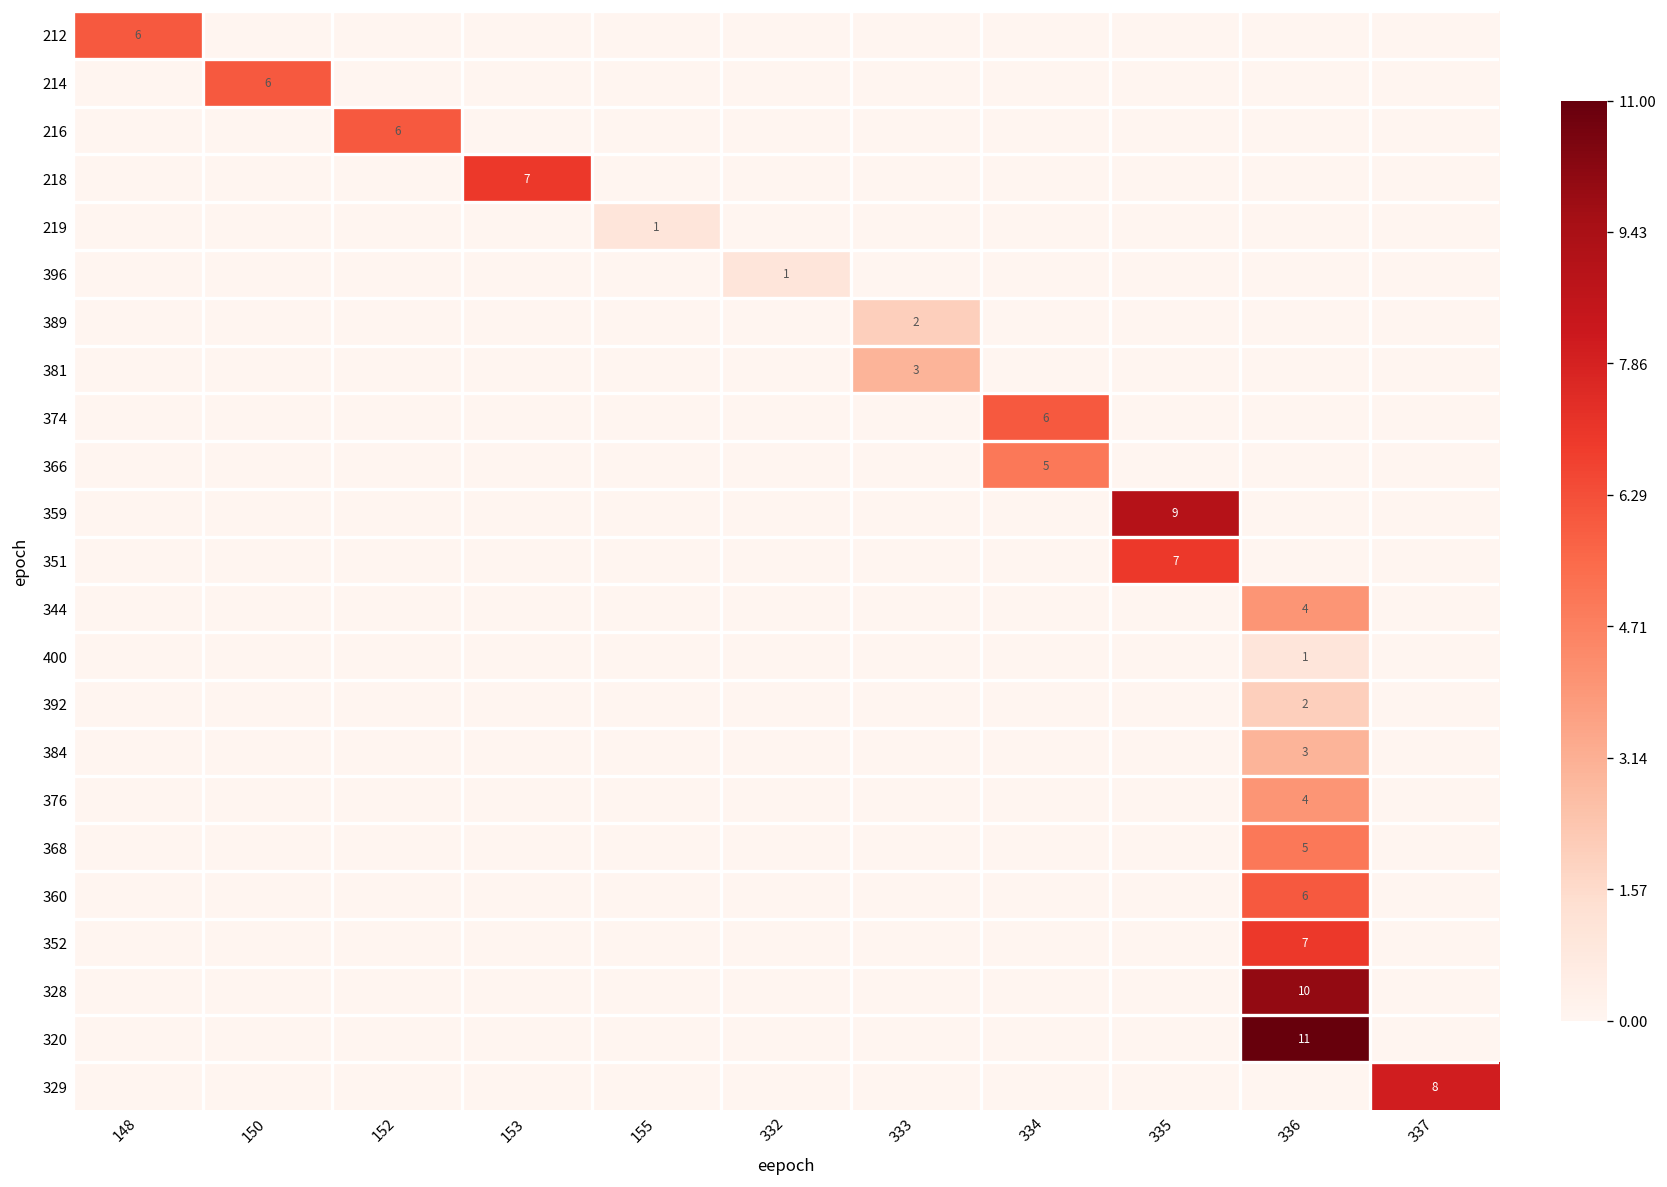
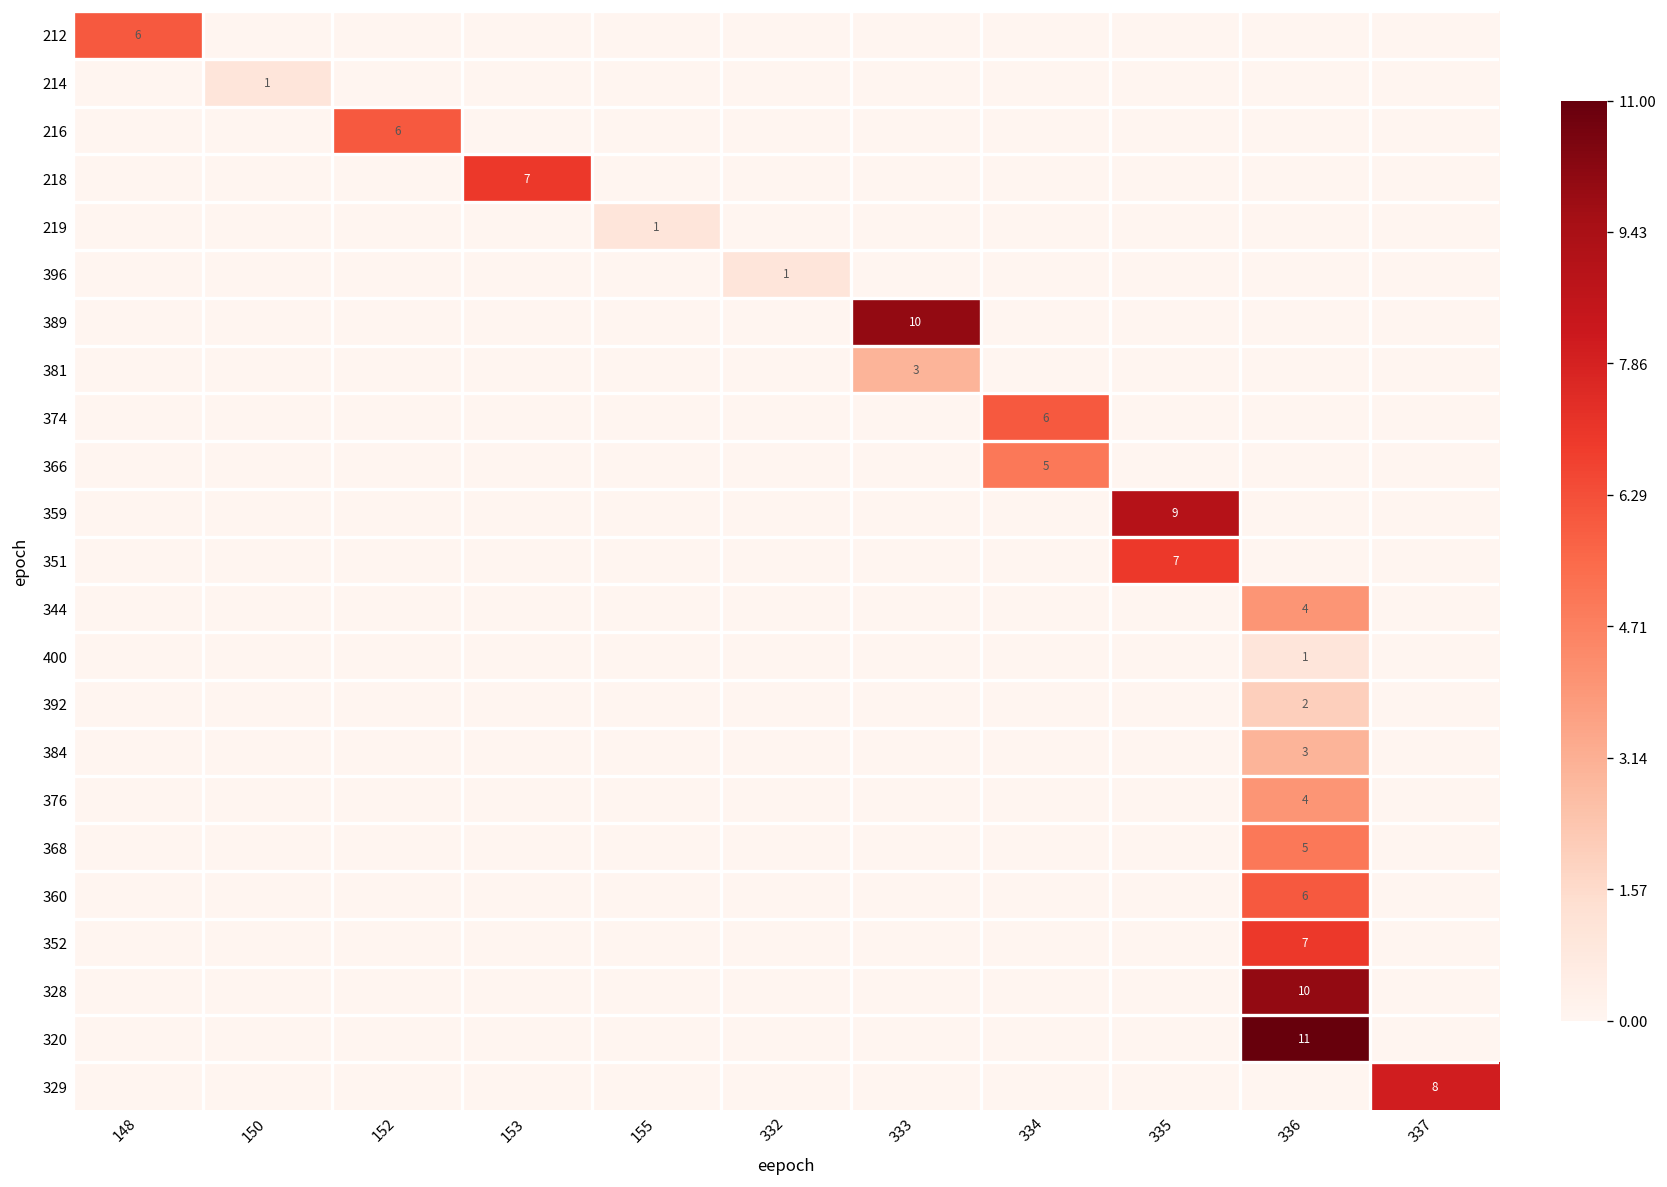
214, 150: 6 -> 1
389, 333: 2 -> 10
